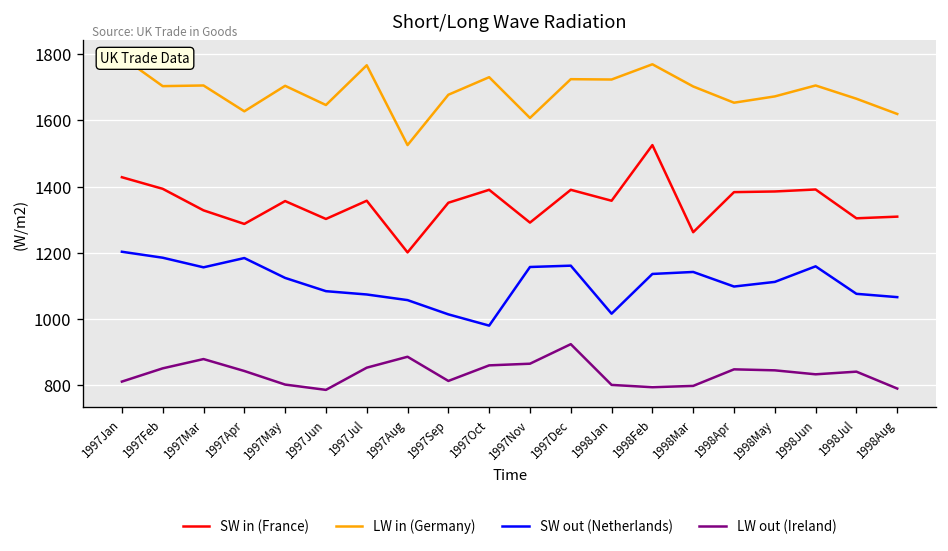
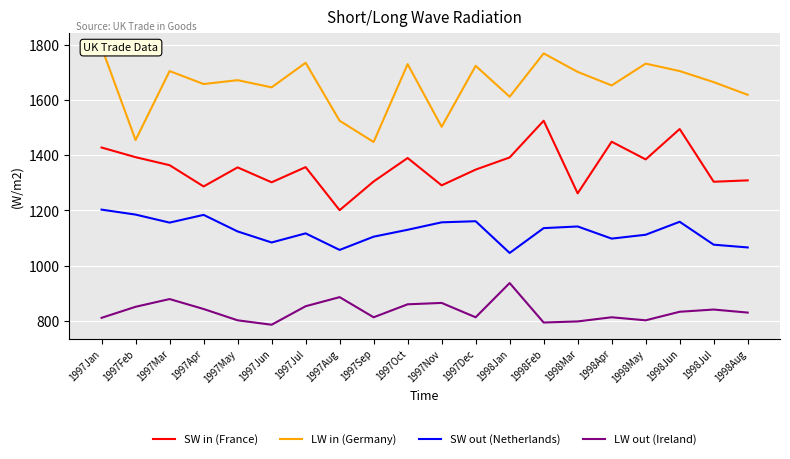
LW in (Germany), 1997Feb: 1700 -> 1460
SW in (France), 1997Mar: 1330 -> 1360
LW in (Germany), 1997Apr: 1630 -> 1660
LW in (Germany), 1997May: 1700 -> 1670
LW in (Germany), 1997Jul: 1770 -> 1740
SW out (Netherlands), 1997Jul: 1070 -> 1120
SW in (France), 1997Sep: 1350 -> 1310
LW in (Germany), 1997Sep: 1680 -> 1450
SW out (Netherlands), 1997Sep: 1010 -> 1110
SW out (Netherlands), 1997Oct: 980 -> 1130
LW in (Germany), 1997Nov: 1610 -> 1500
SW in (France), 1997Dec: 1390 -> 1350
LW out (Ireland), 1997Dec: 920 -> 810
SW in (France), 1998Jan: 1360 -> 1390
LW in (Germany), 1998Jan: 1720 -> 1610
SW out (Netherlands), 1998Jan: 1020 -> 1050
LW out (Ireland), 1998Jan: 800 -> 940
SW in (France), 1998Apr: 1380 -> 1450
LW out (Ireland), 1998Apr: 850 -> 810
LW in (Germany), 1998May: 1670 -> 1730
LW out (Ireland), 1998May: 850 -> 800
SW in (France), 1998Jun: 1390 -> 1500
LW out (Ireland), 1998Aug: 790 -> 830
